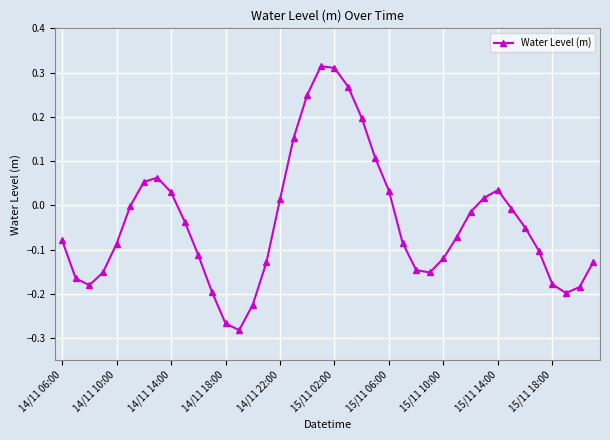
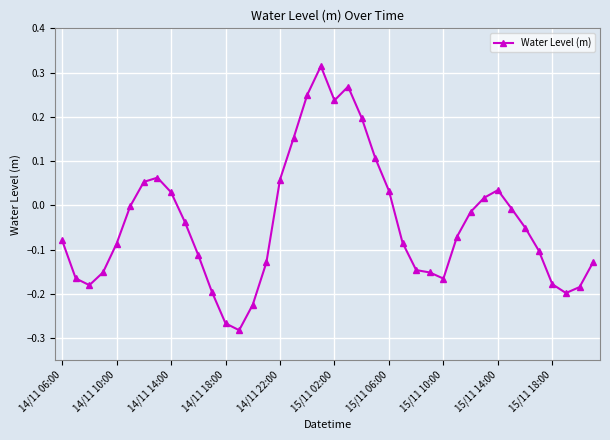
14/11 22:00: 0.01 -> 0.06
15/11 02:00: 0.31 -> 0.24
15/11 10:00: -0.12 -> -0.17
